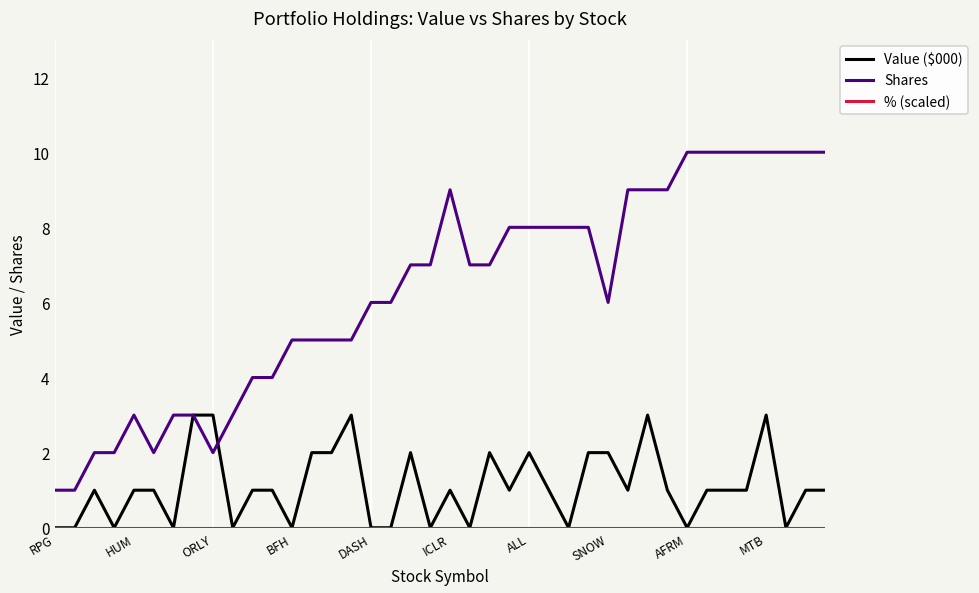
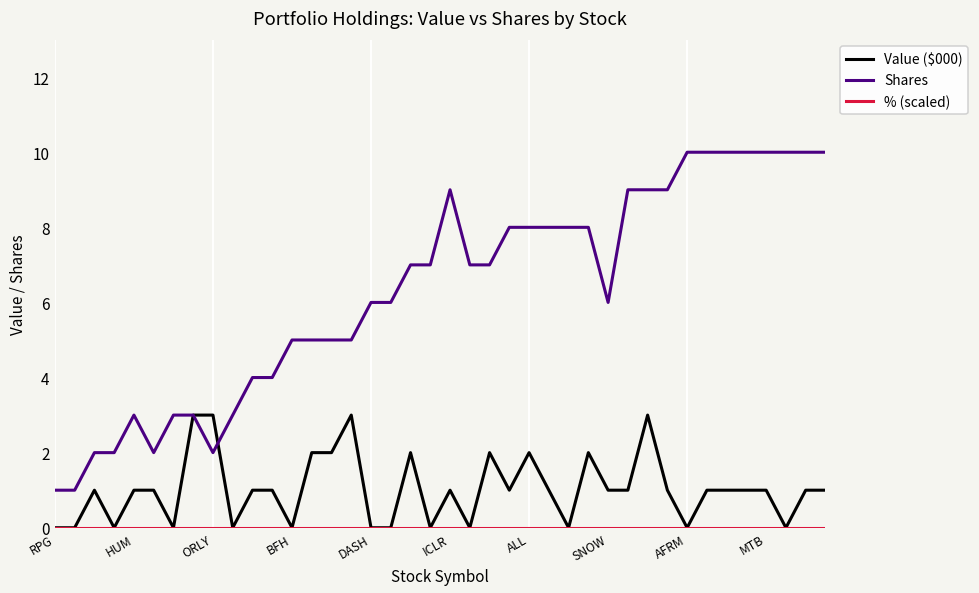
Value ($000), SNOW: 2 -> 1
Value ($000), MTB: 3 -> 1
